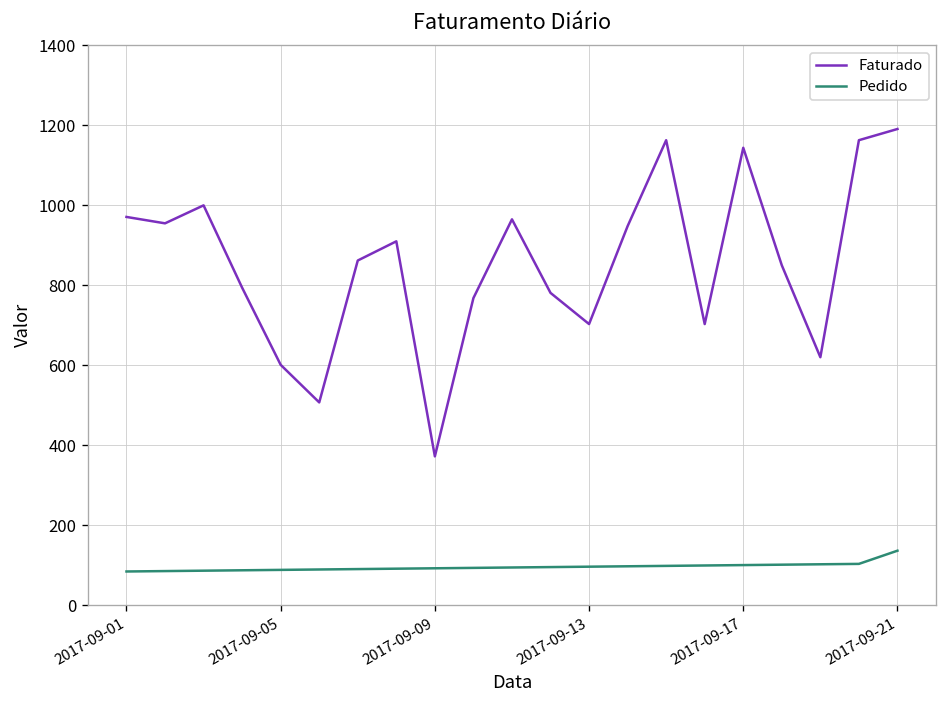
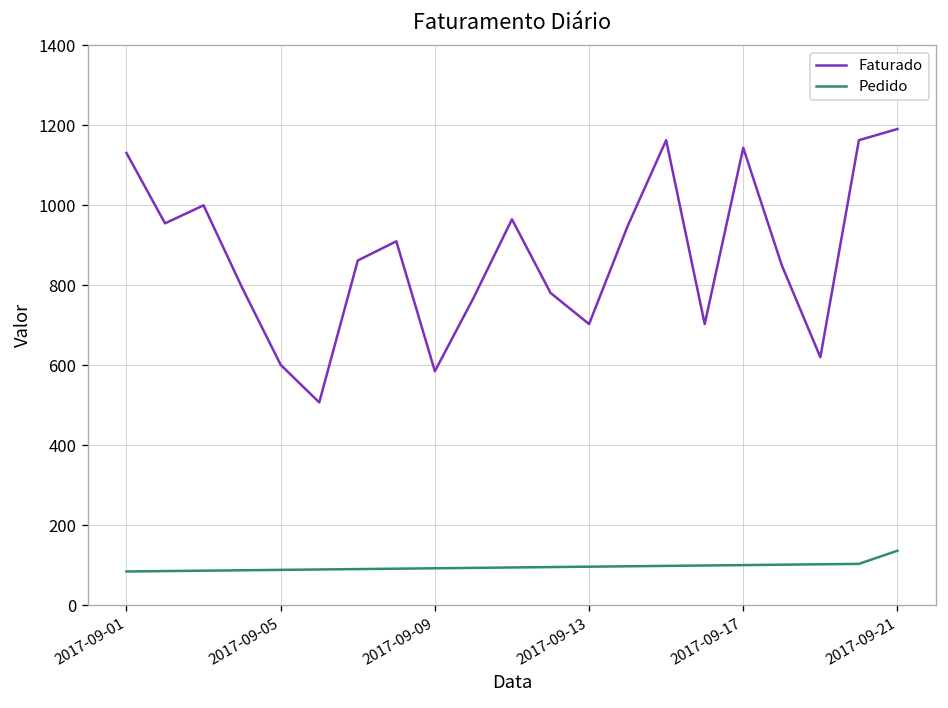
Faturado, 2017-09-01: 970 -> 1130
Faturado, 2017-09-09: 370 -> 590
